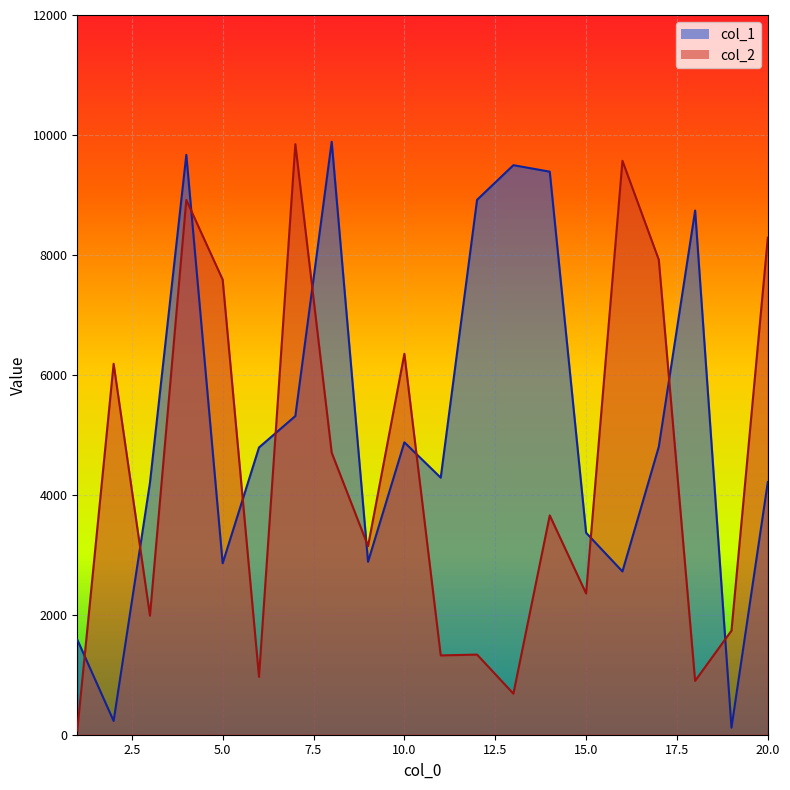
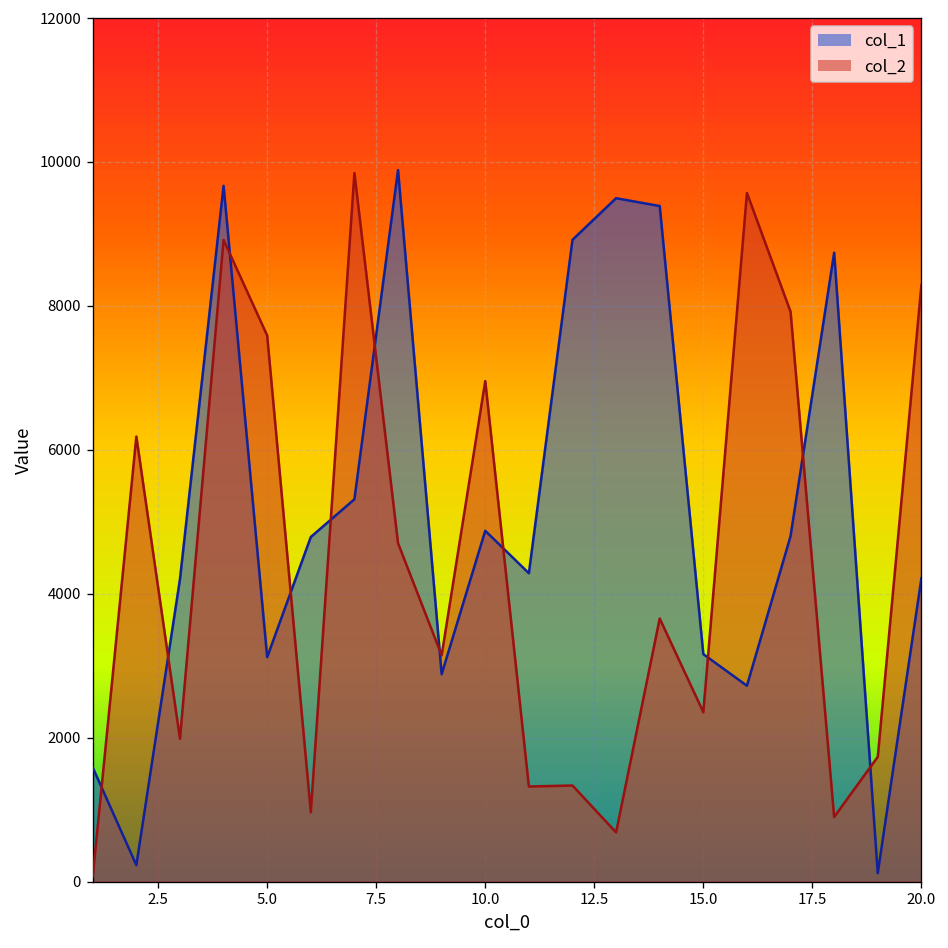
col_1, 5.0: 2900 -> 3100
col_2, 10.0: 6400 -> 7000
col_1, 15.0: 3400 -> 3200
